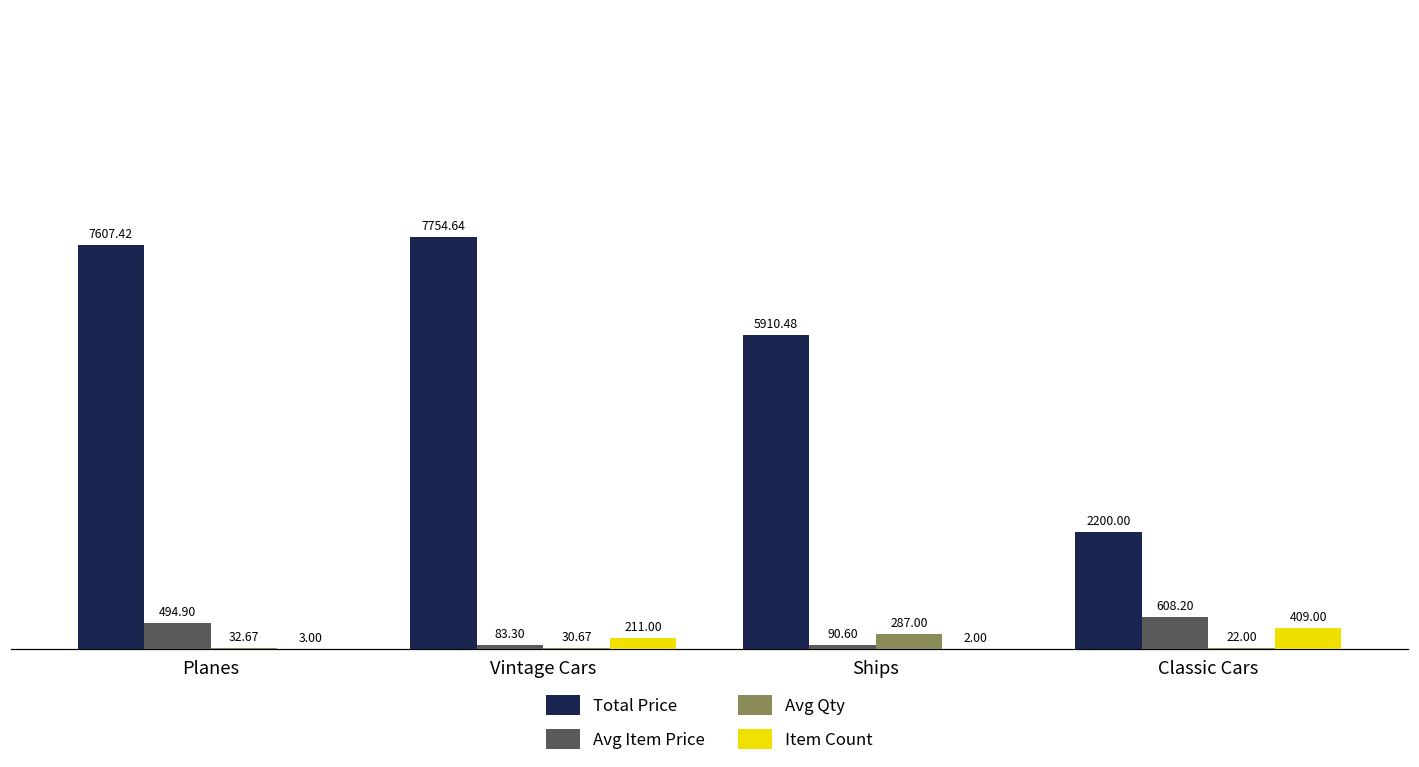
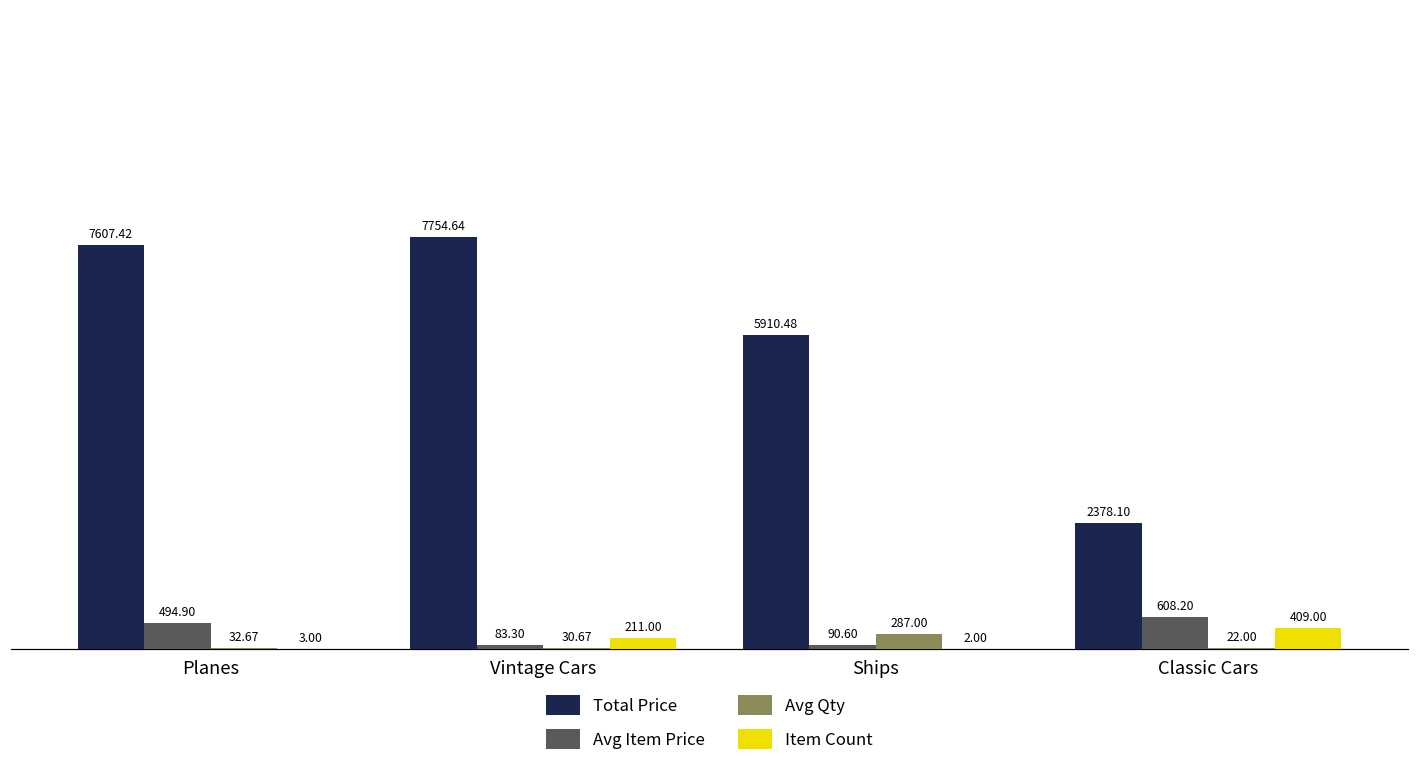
Total Price, Classic Cars: 2200.00 -> 2378.10
